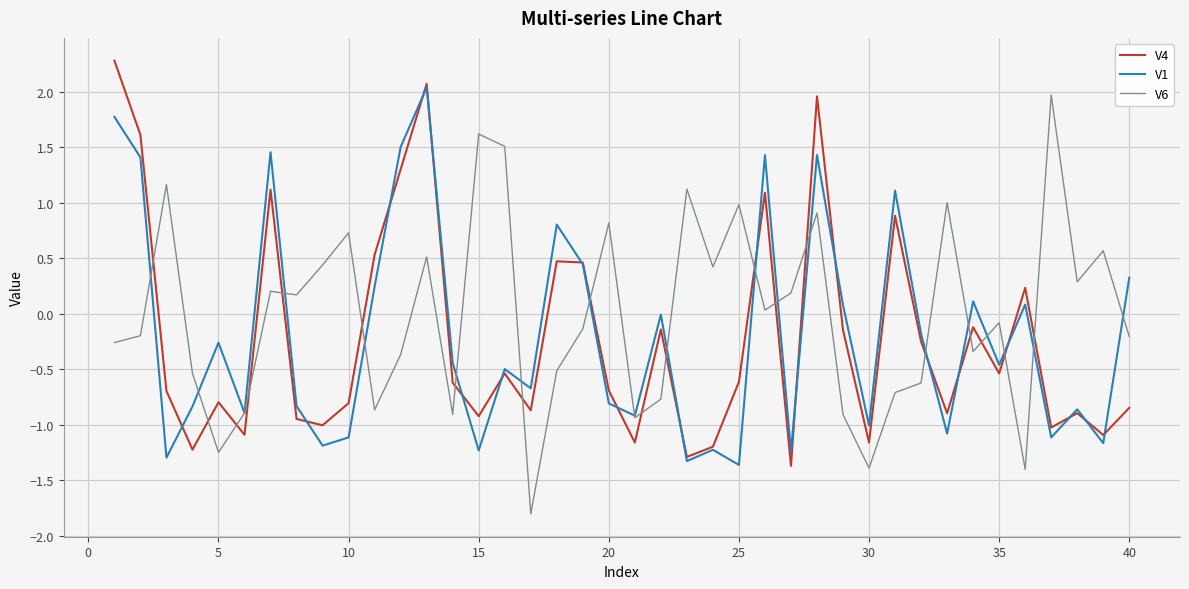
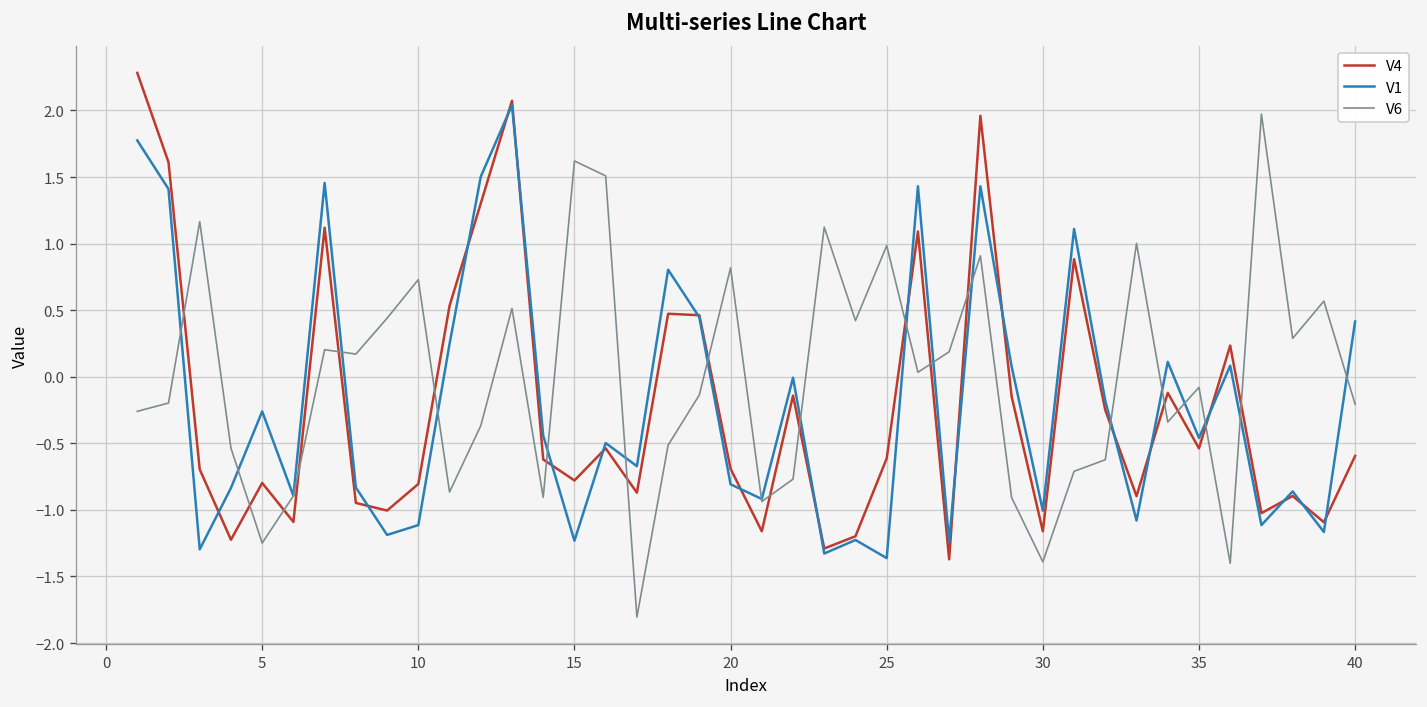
V4, 15: -0.92 -> -0.78
V4, 40: -0.85 -> -0.59
V1, 40: 0.33 -> 0.41
